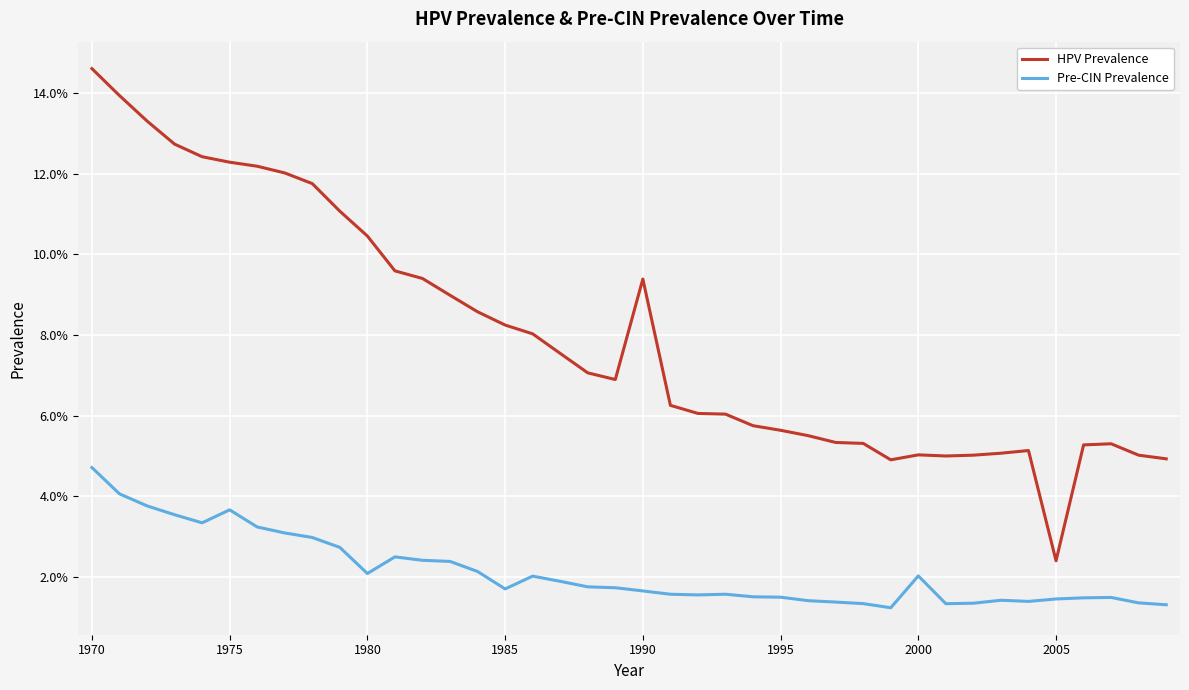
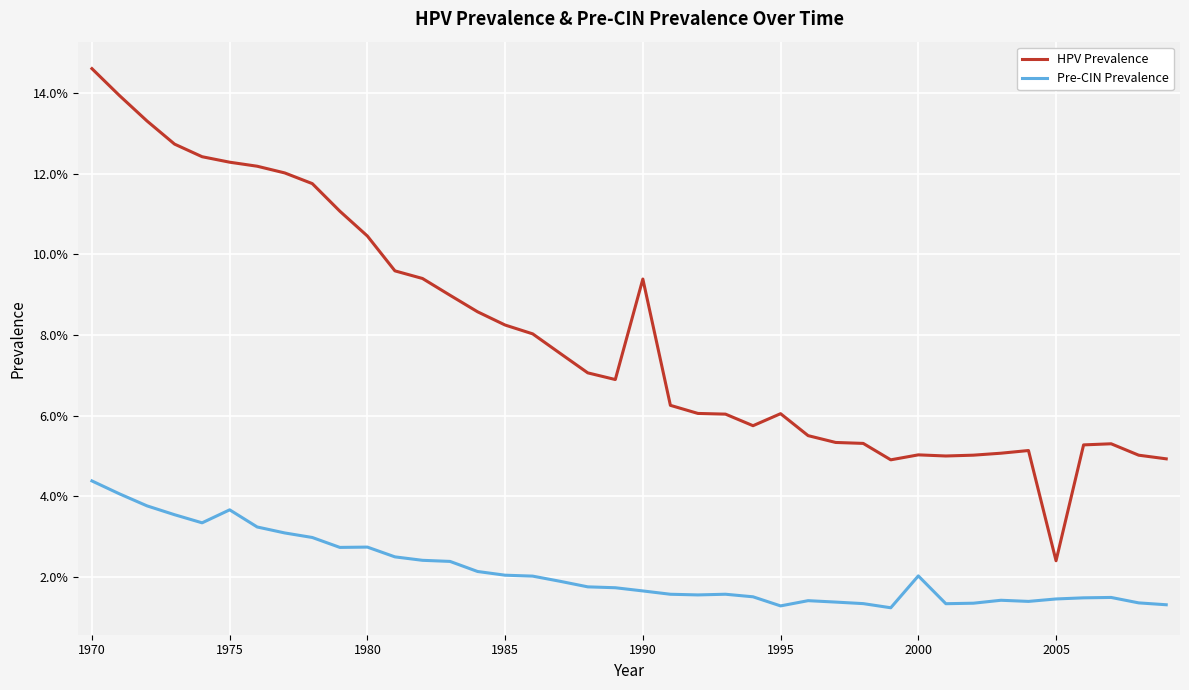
Pre-CIN Prevalence, 1970: 4.7% -> 4.4%
Pre-CIN Prevalence, 1980: 2.1% -> 2.7%
Pre-CIN Prevalence, 1985: 1.7% -> 2.0%
HPV Prevalence, 1995: 5.6% -> 6.0%
Pre-CIN Prevalence, 1995: 1.5% -> 1.3%
